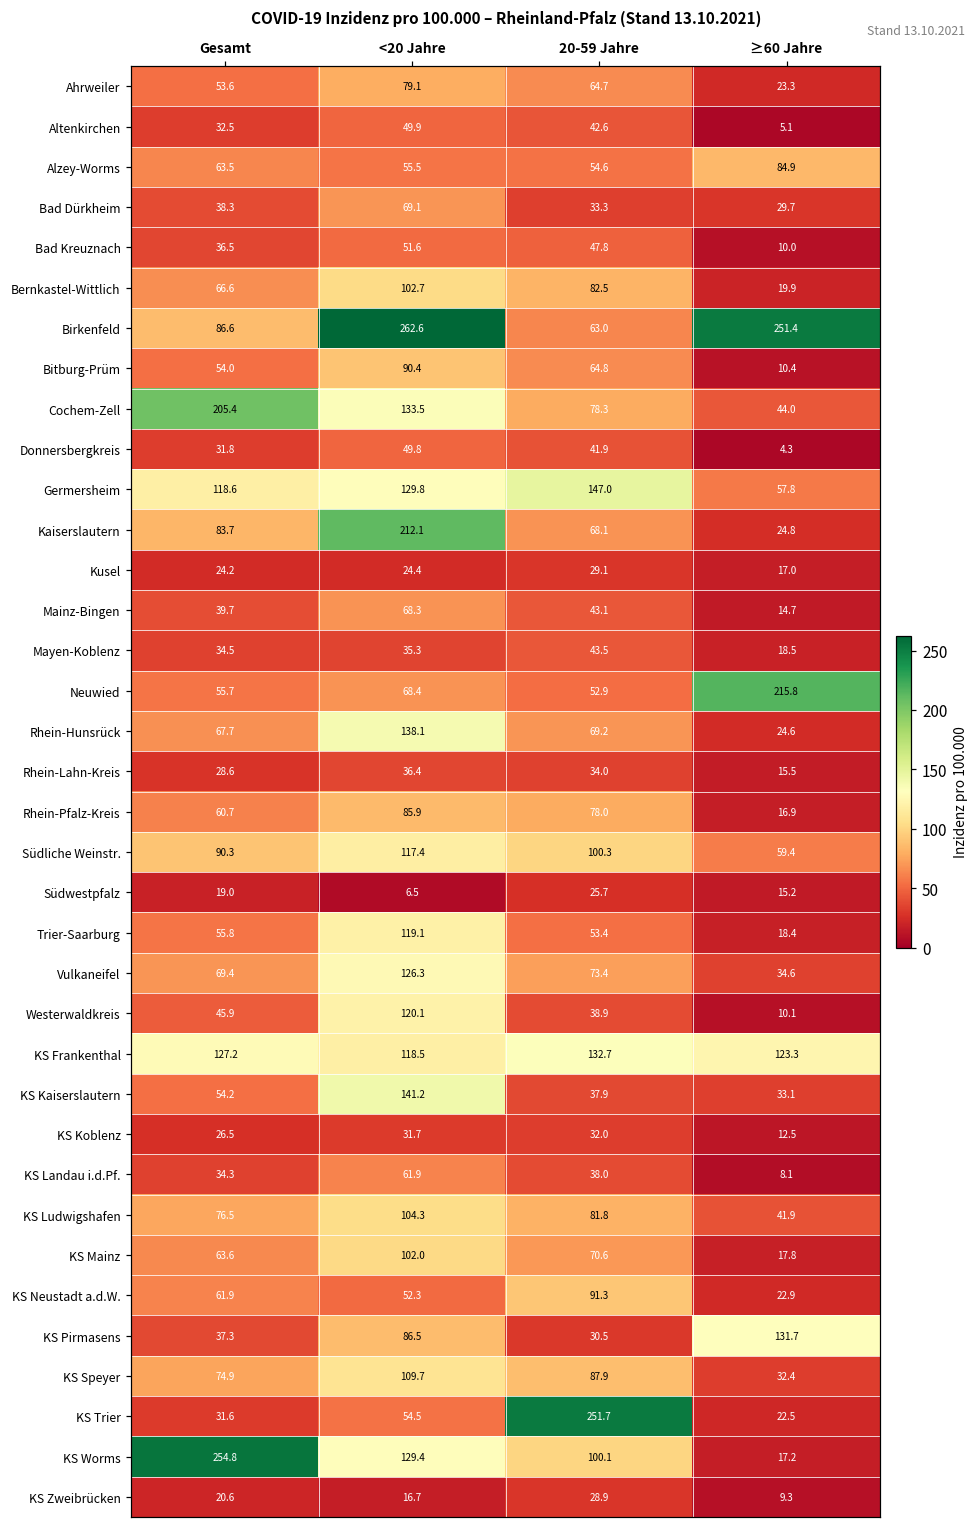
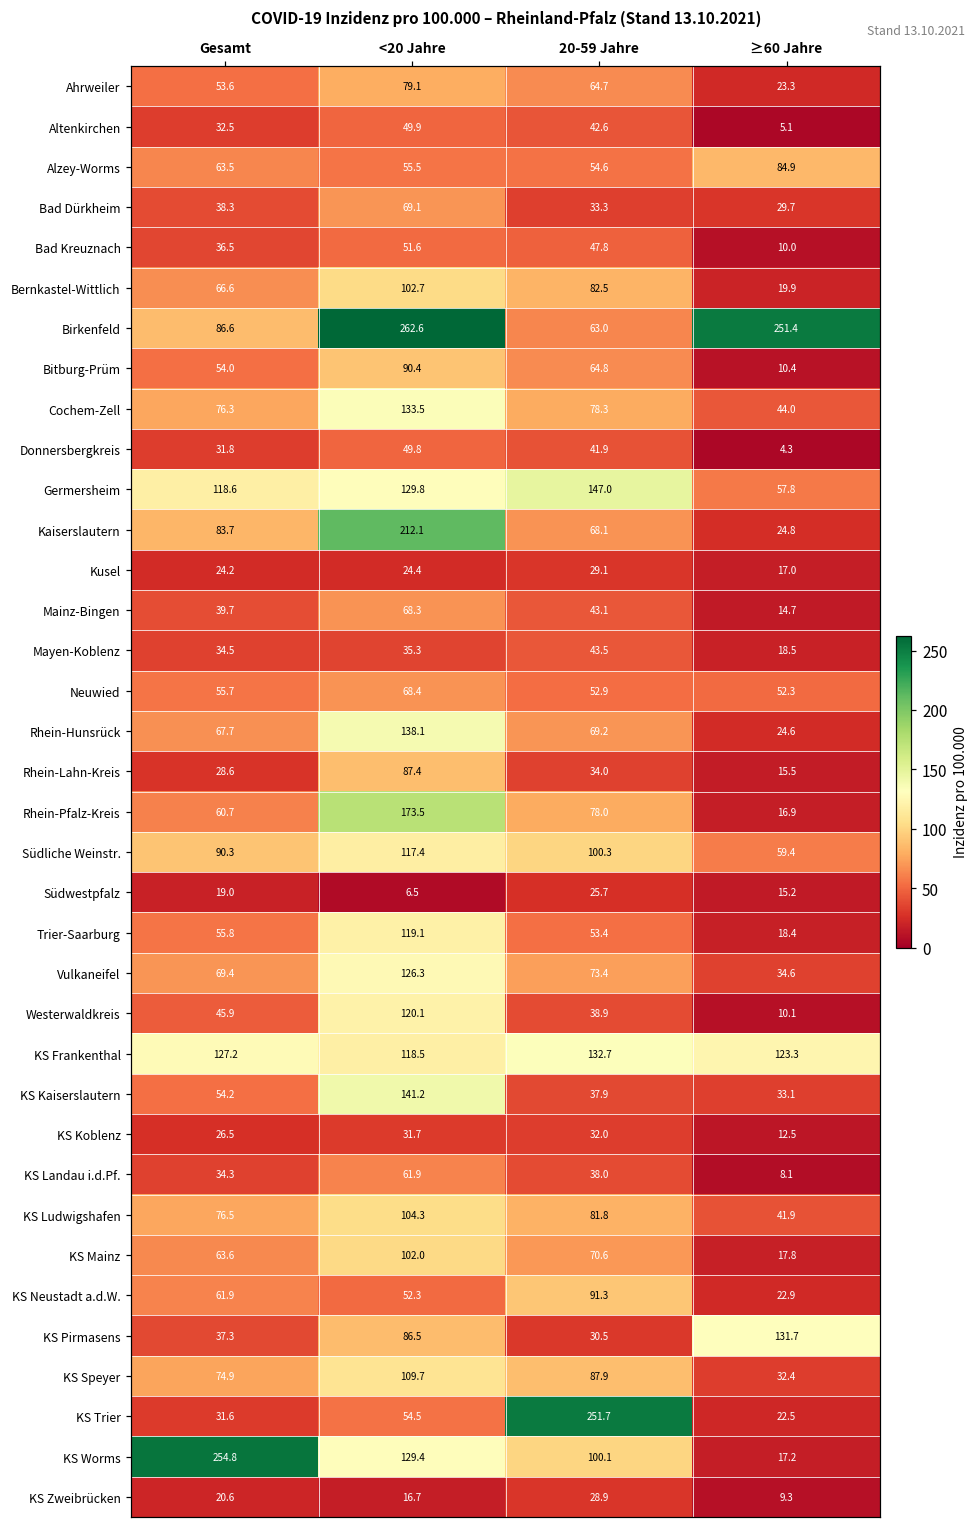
Cochem-Zell, Gesamt: 205.4 -> 76.3
Neuwied, ≥60 Jahre: 215.8 -> 52.3
Rhein-Lahn-Kreis, <20 Jahre: 36.4 -> 87.4
Rhein-Pfalz-Kreis, <20 Jahre: 85.9 -> 173.5
